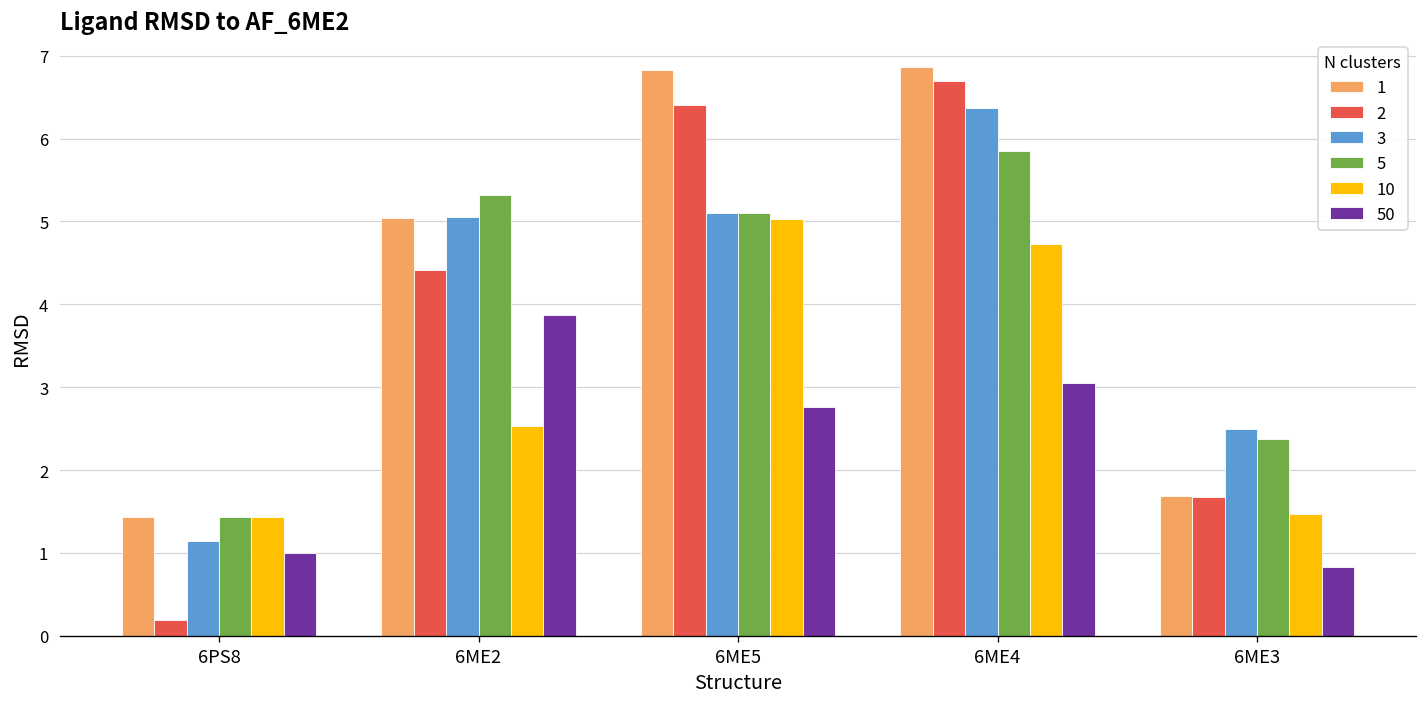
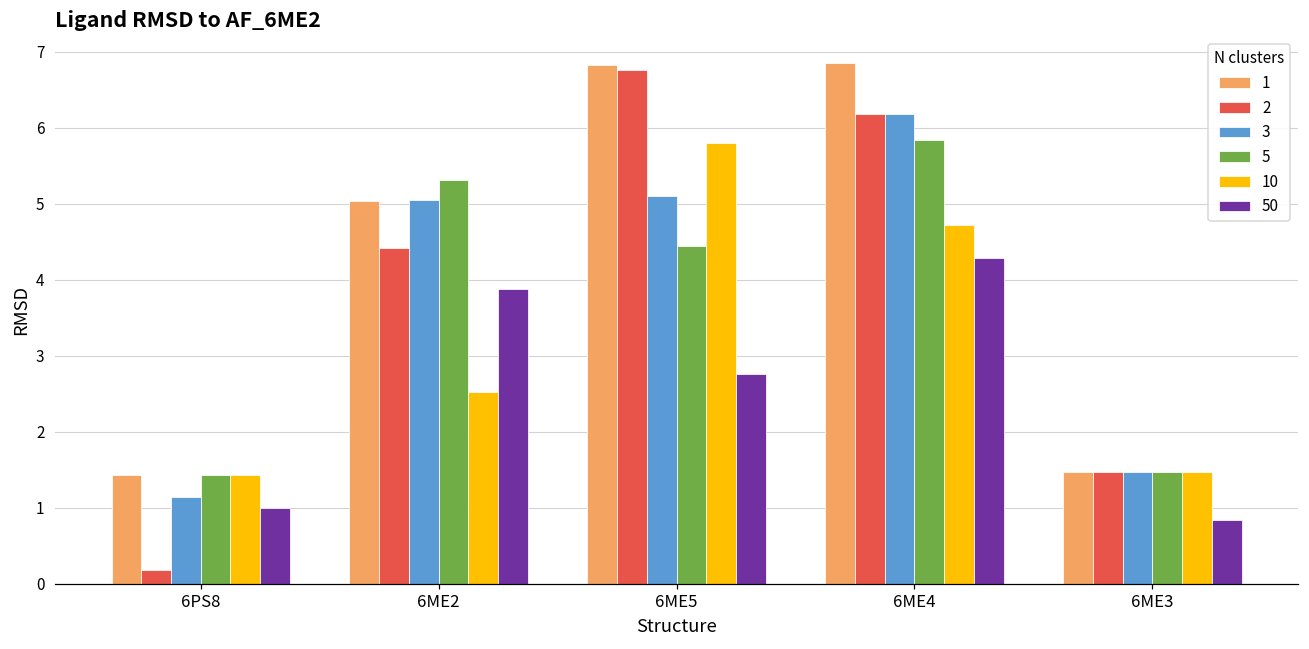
2, 6ME5: 6.4 -> 6.8
5, 6ME5: 5.1 -> 4.5
10, 6ME5: 5.0 -> 5.8
2, 6ME4: 6.7 -> 6.2
3, 6ME4: 6.4 -> 6.2
50, 6ME4: 3.1 -> 4.3
1, 6ME3: 1.7 -> 1.5
2, 6ME3: 1.7 -> 1.5
3, 6ME3: 2.5 -> 1.5
5, 6ME3: 2.4 -> 1.5
